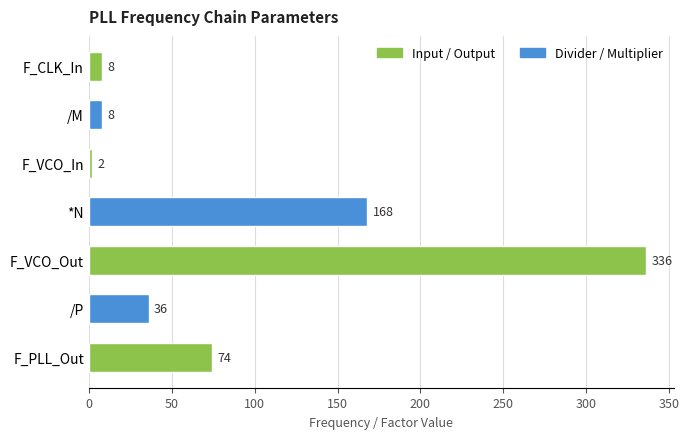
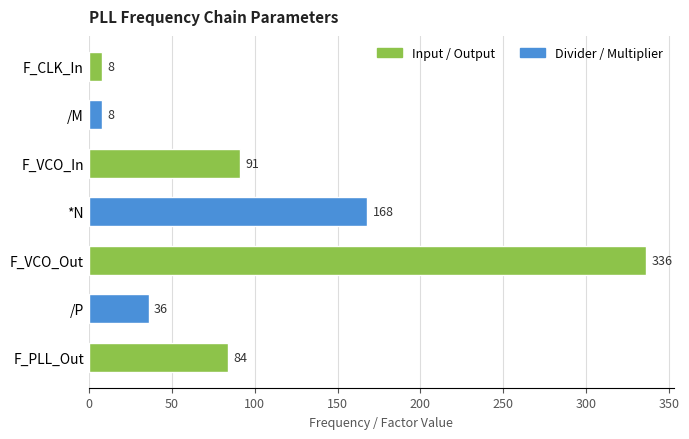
F_VCO_In: 2 -> 91
F_PLL_Out: 74 -> 84
